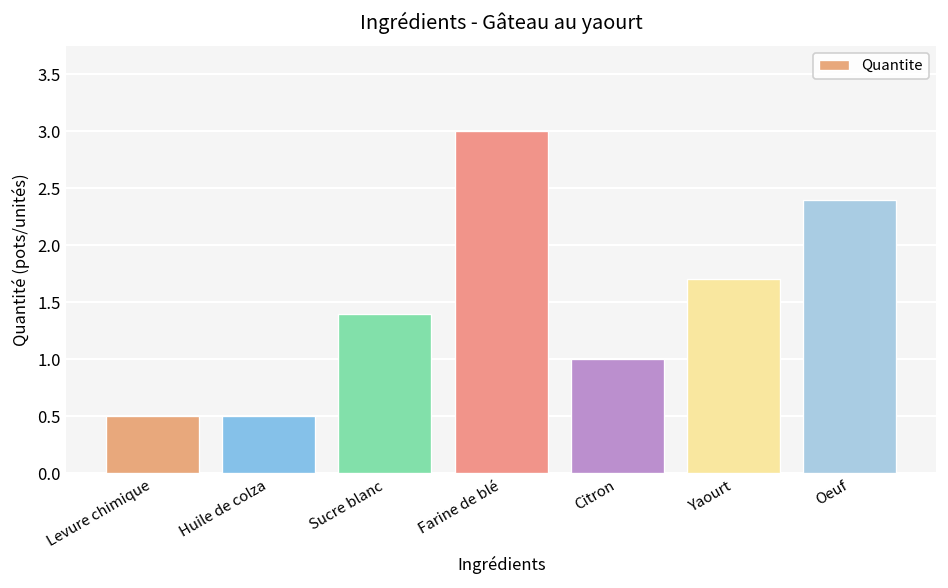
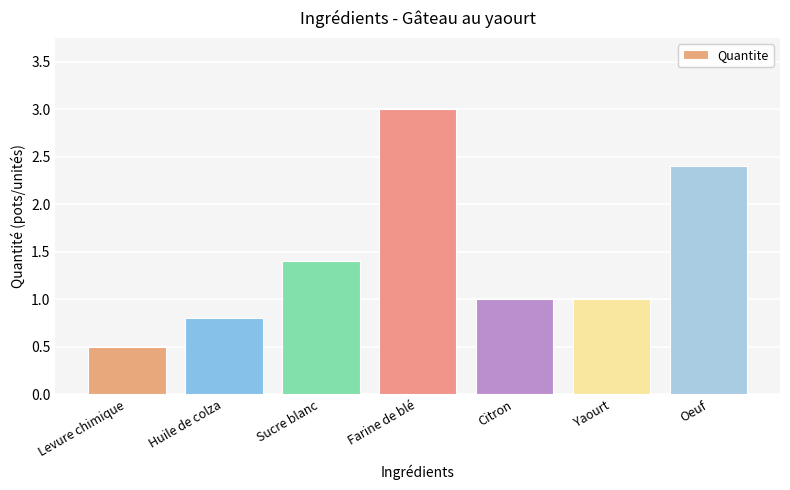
Huile de colza: 0.5 -> 0.8
Yaourt: 1.7 -> 1.0
